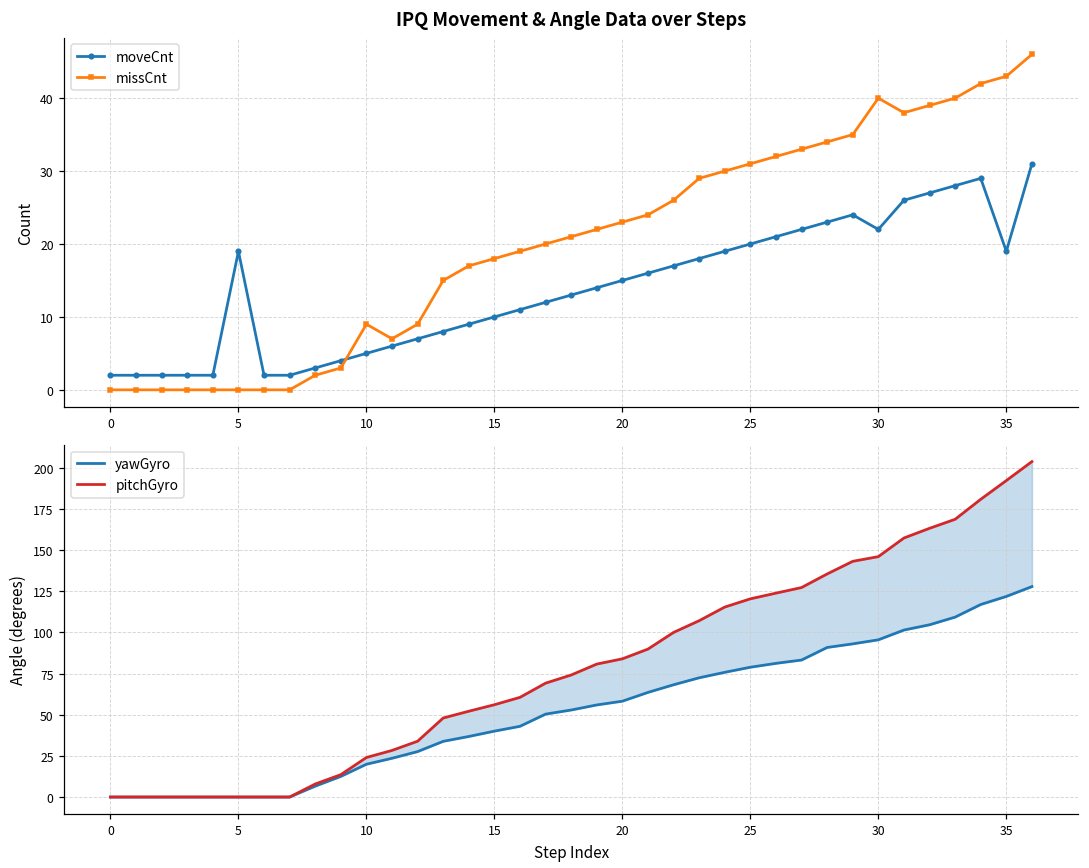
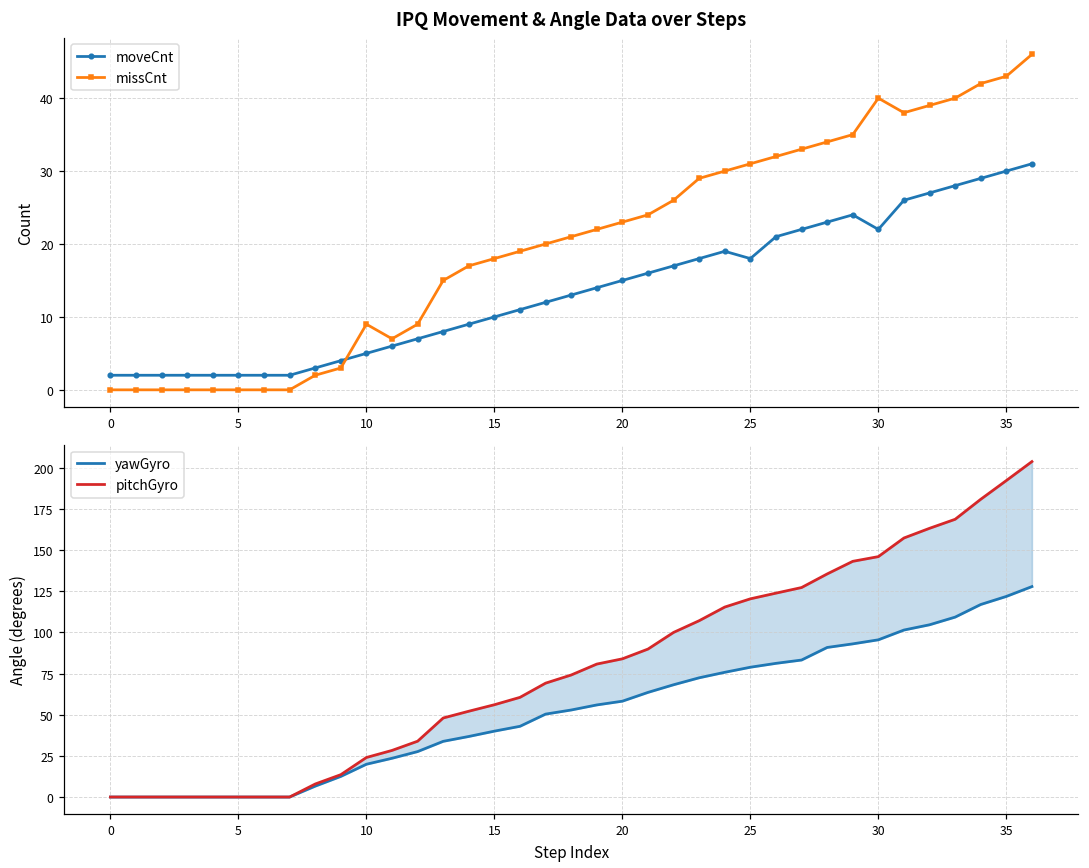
IPQ Movement & Angle Data over Steps, moveCnt, 5: 19 -> 2
IPQ Movement & Angle Data over Steps, moveCnt, 25: 20 -> 18
IPQ Movement & Angle Data over Steps, moveCnt, 35: 19 -> 30
